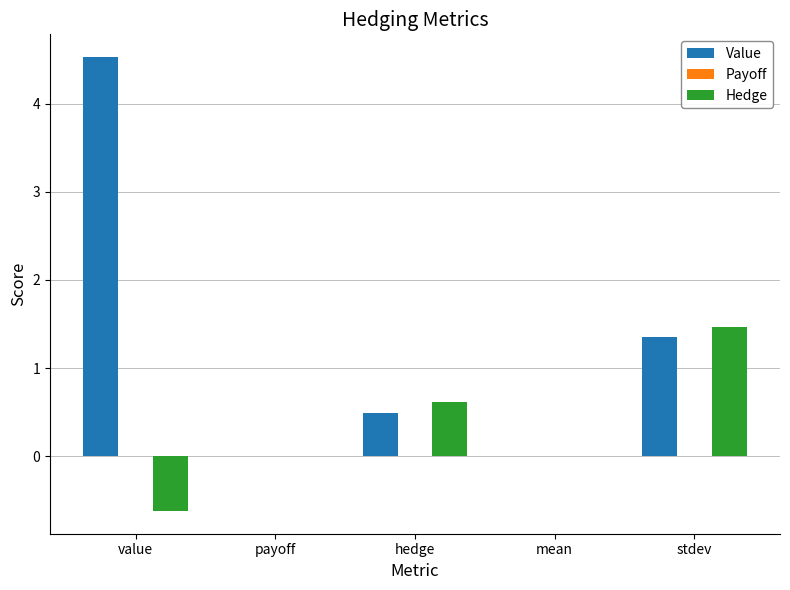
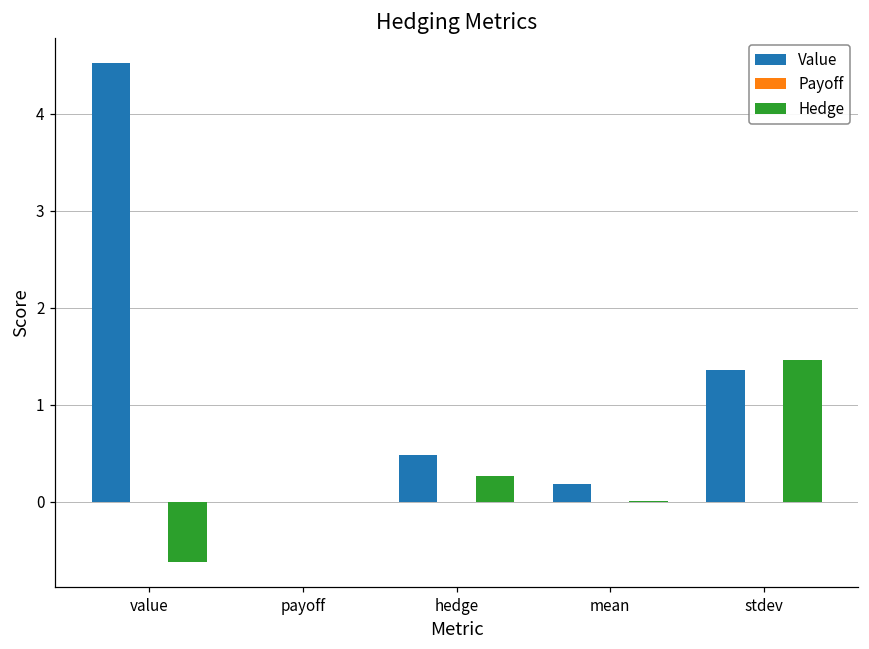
Hedge, hedge: 0.6 -> 0.3
Value, mean: 0.0 -> 0.2
